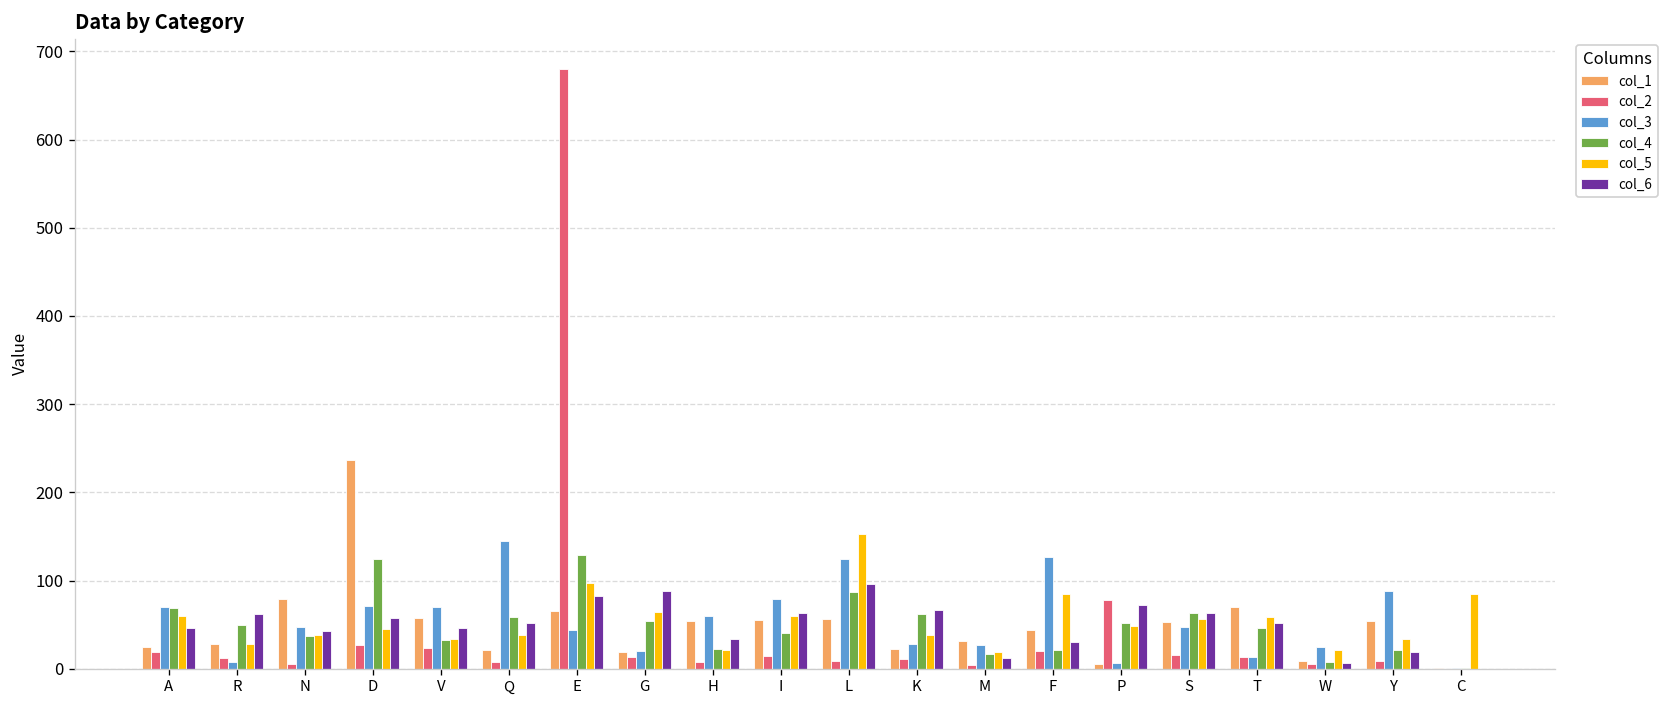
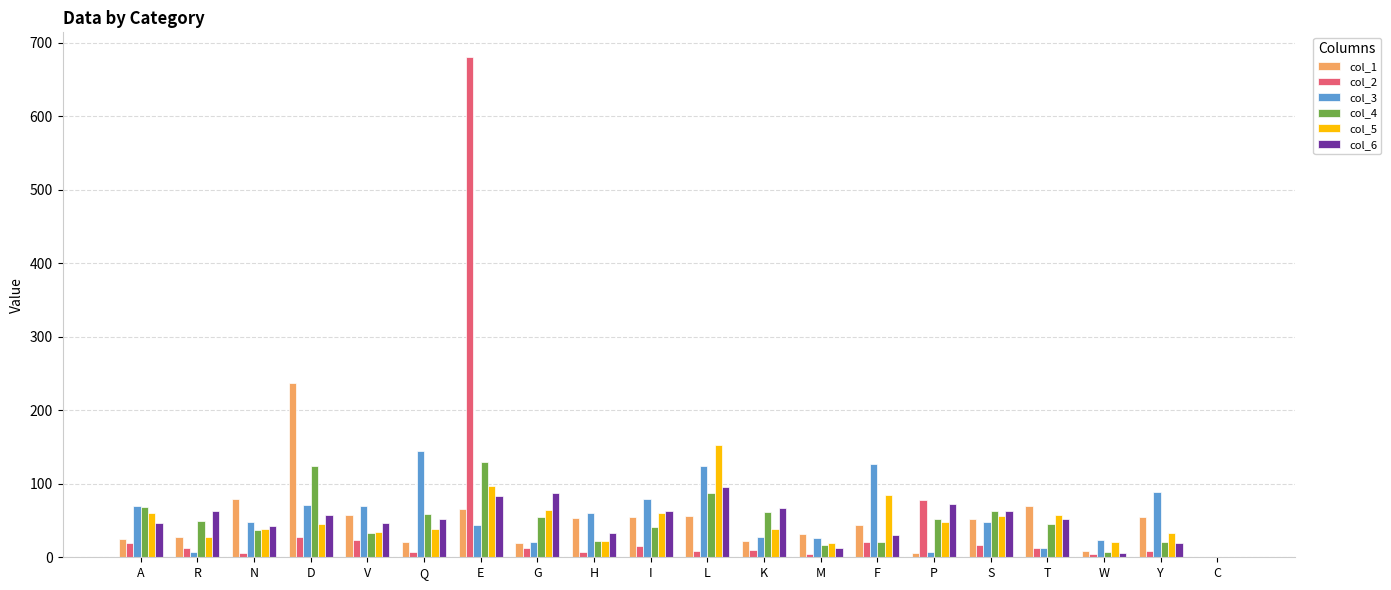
col_5, C: 80 -> 0
